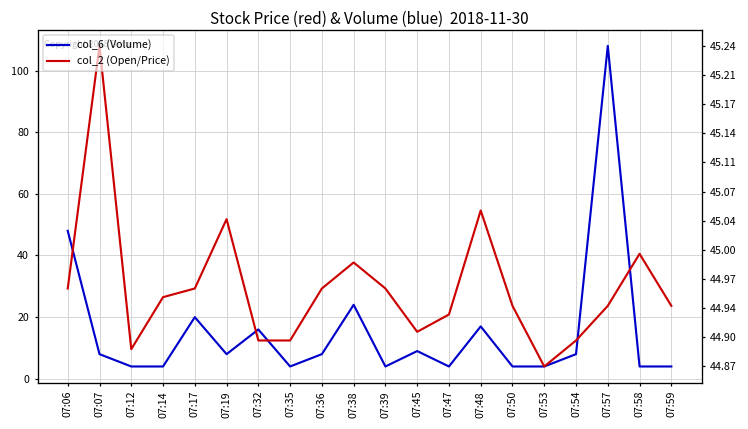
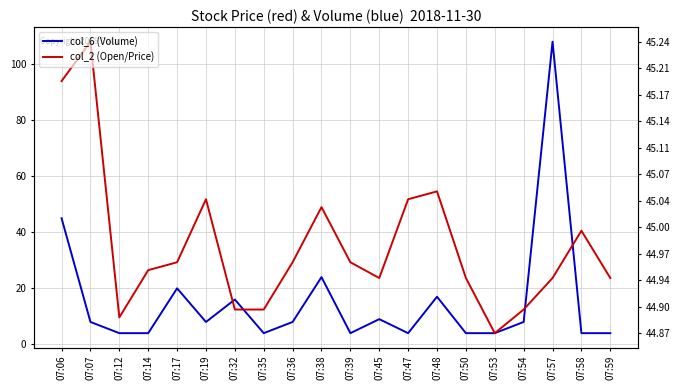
col_6 (Volume), 07:06: 48 -> 45
col_2 (Open/Price), 07:06: 29 -> 94
col_2 (Open/Price), 07:38: 38 -> 49
col_2 (Open/Price), 07:45: 15 -> 24
col_2 (Open/Price), 07:47: 21 -> 52
